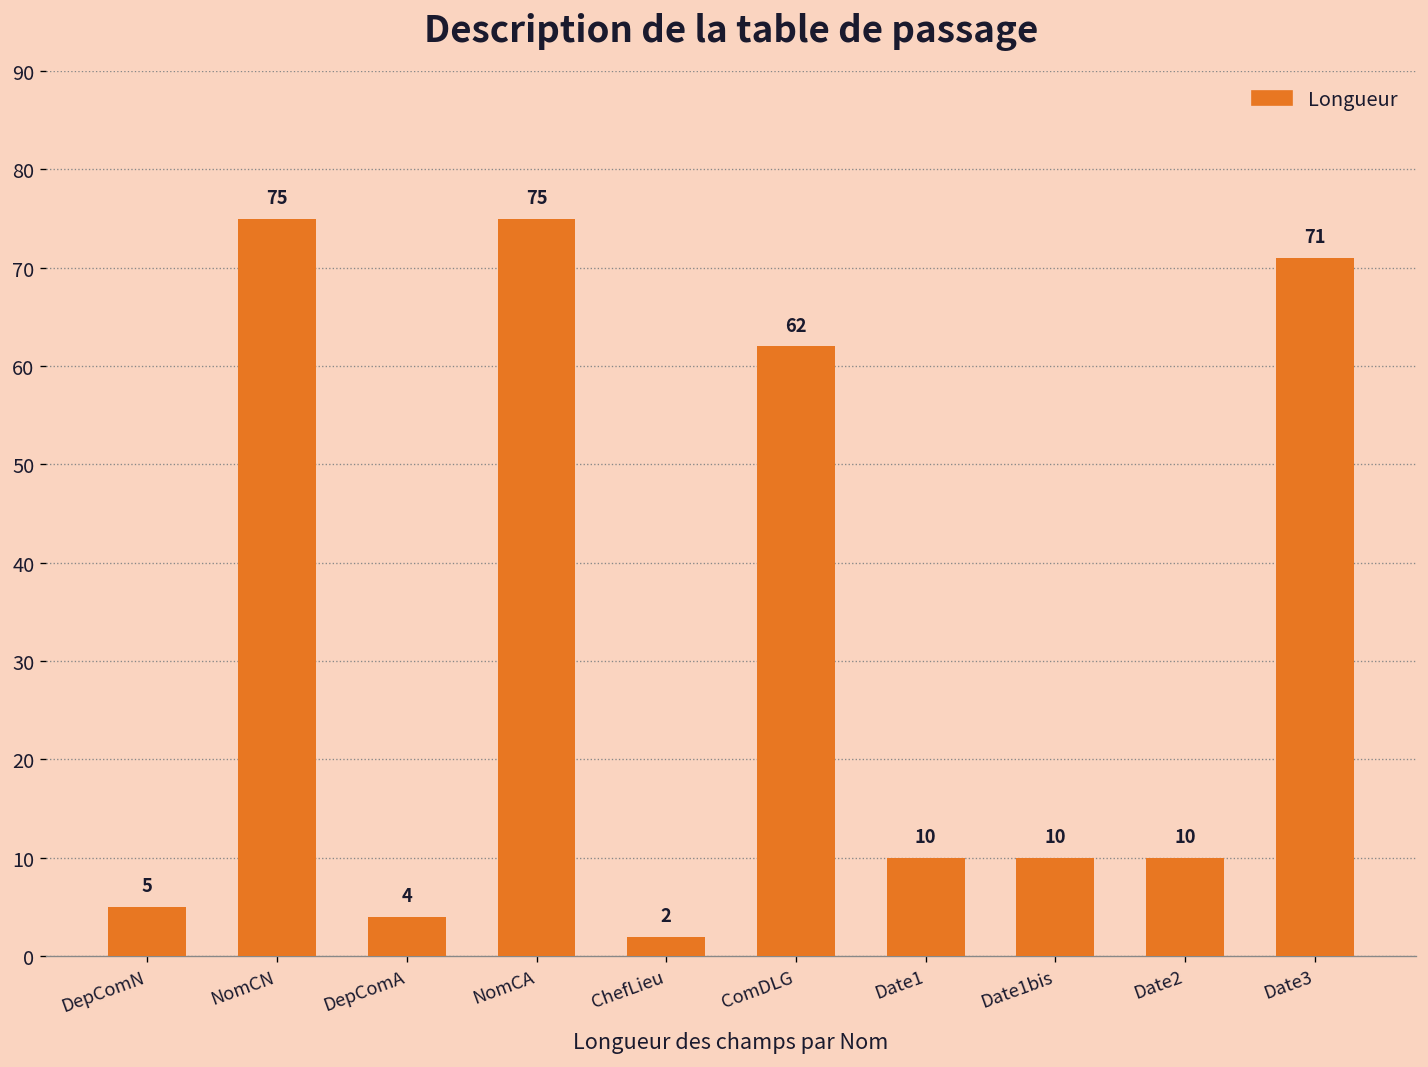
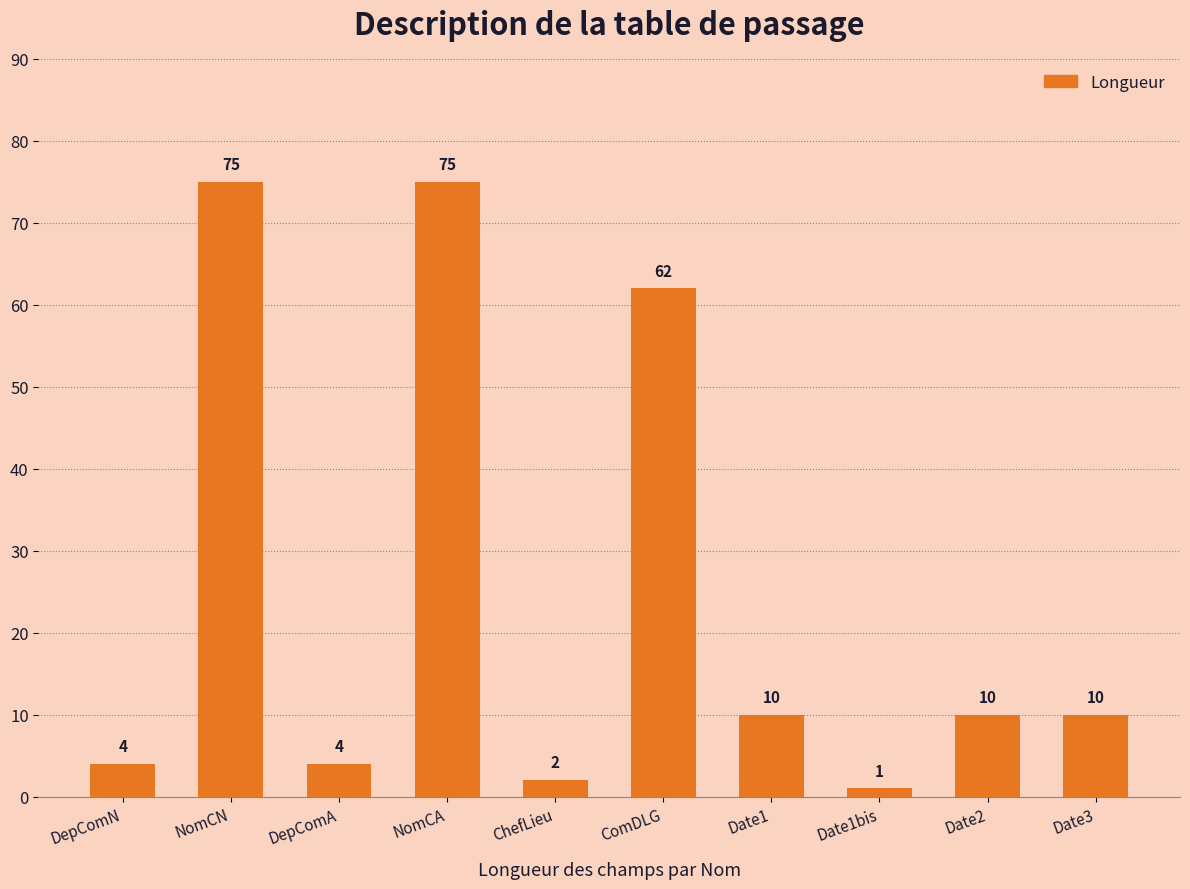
DepComN: 5 -> 4
Date1bis: 10 -> 1
Date3: 71 -> 10
